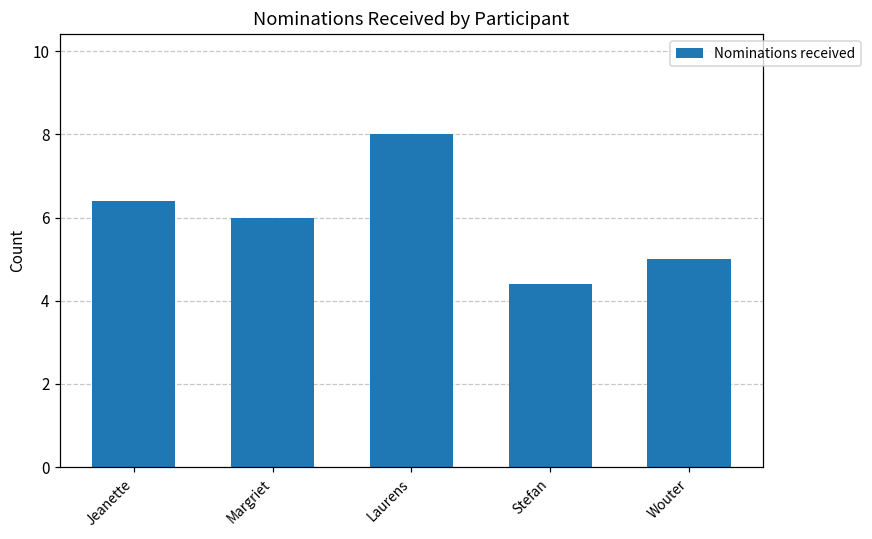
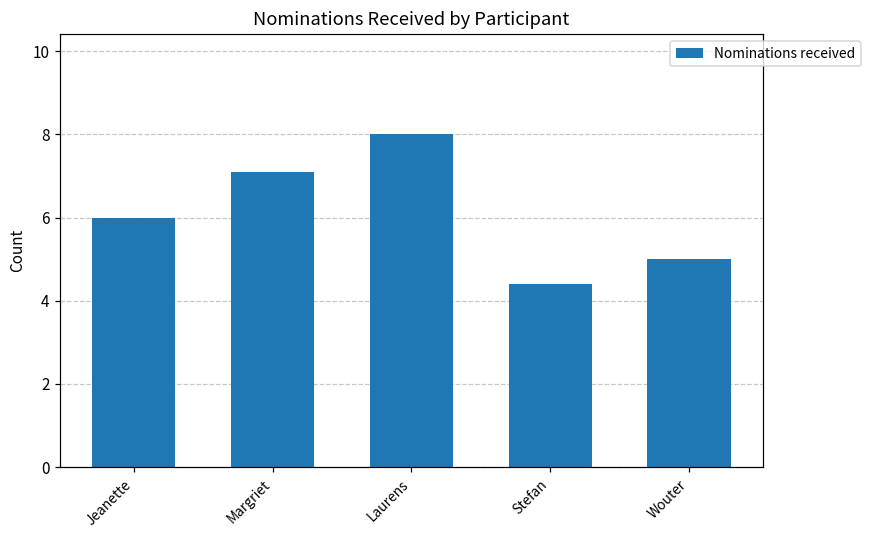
Jeanette: 6.4 -> 6.0
Margriet: 6.0 -> 7.1
